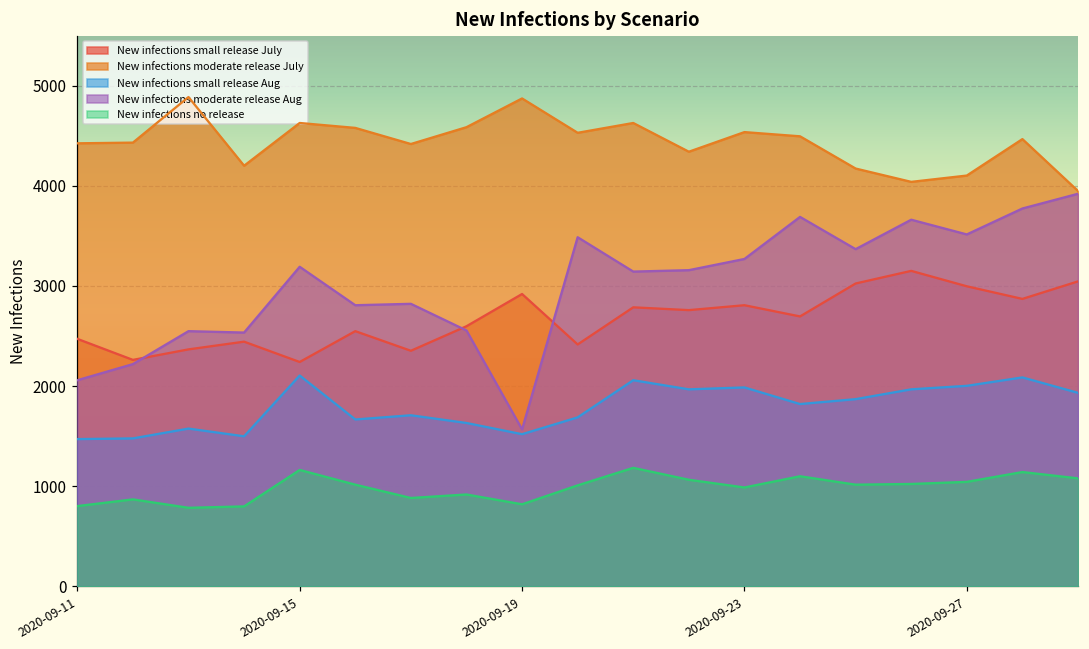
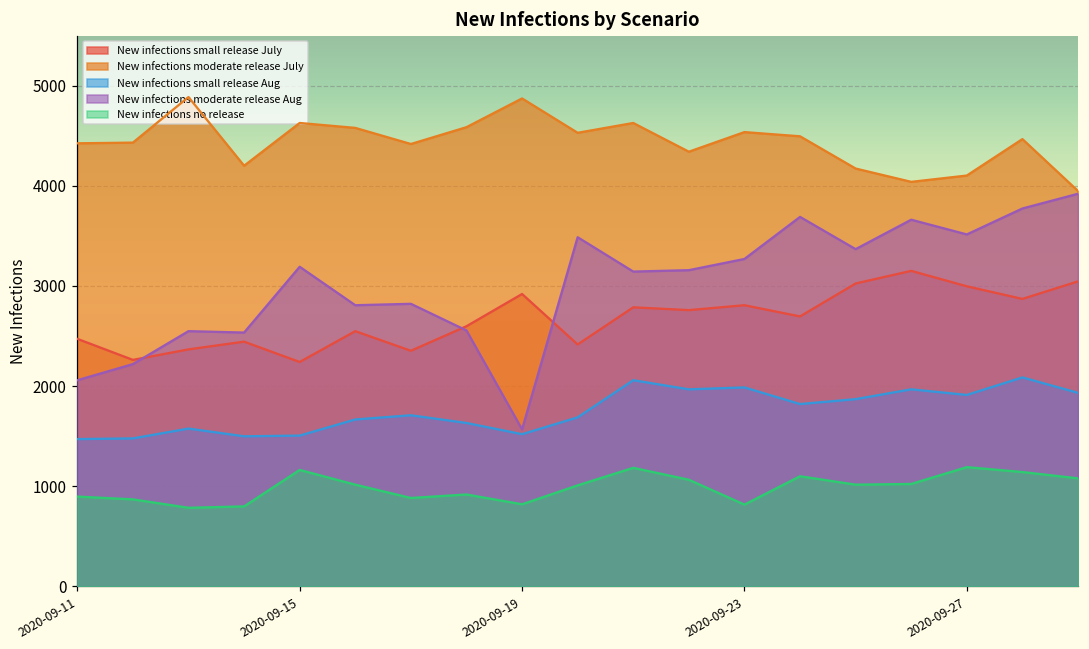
New infections no release, 2020-09-11: 800 -> 900
New infections small release Aug, 2020-09-15: 2100 -> 1500
New infections no release, 2020-09-23: 1000 -> 800
New infections small release Aug, 2020-09-27: 2000 -> 1900
New infections no release, 2020-09-27: 1000 -> 1200
